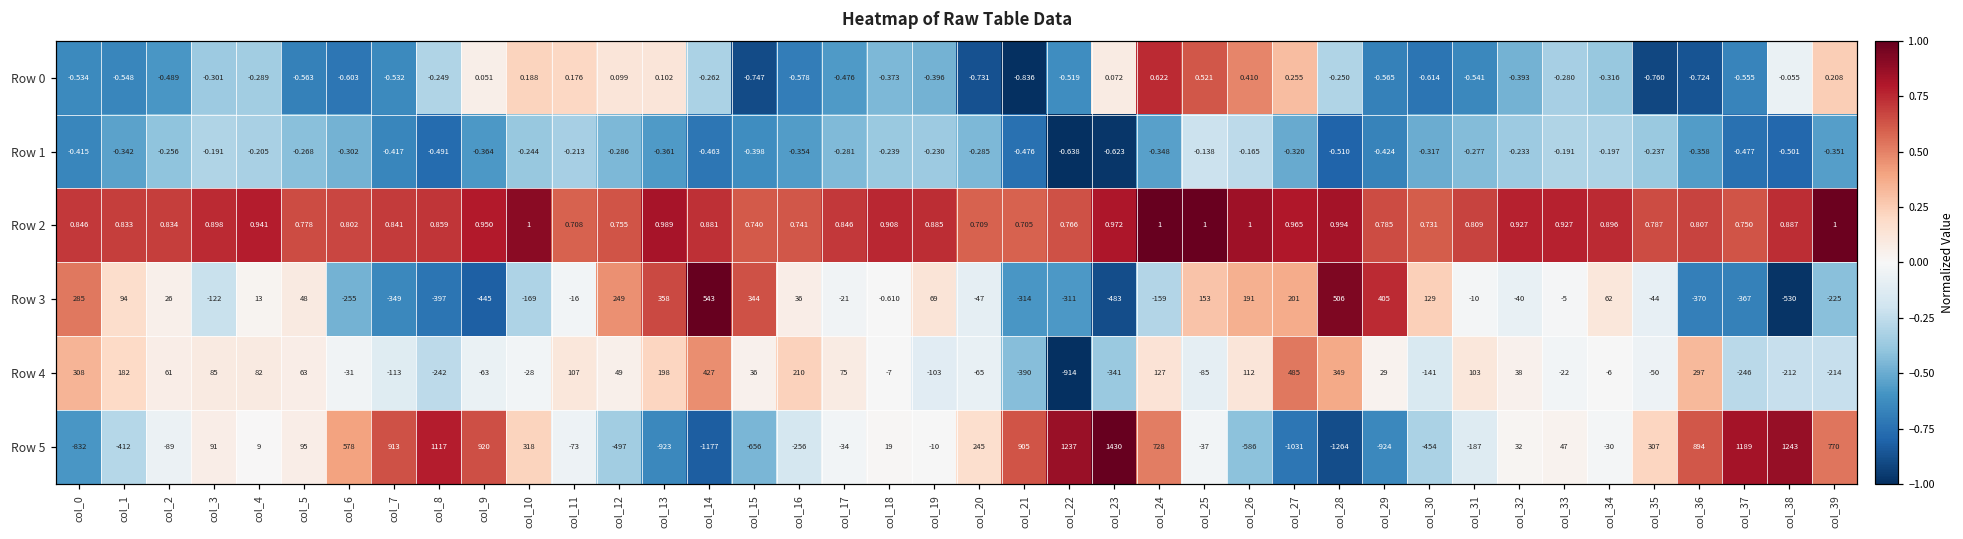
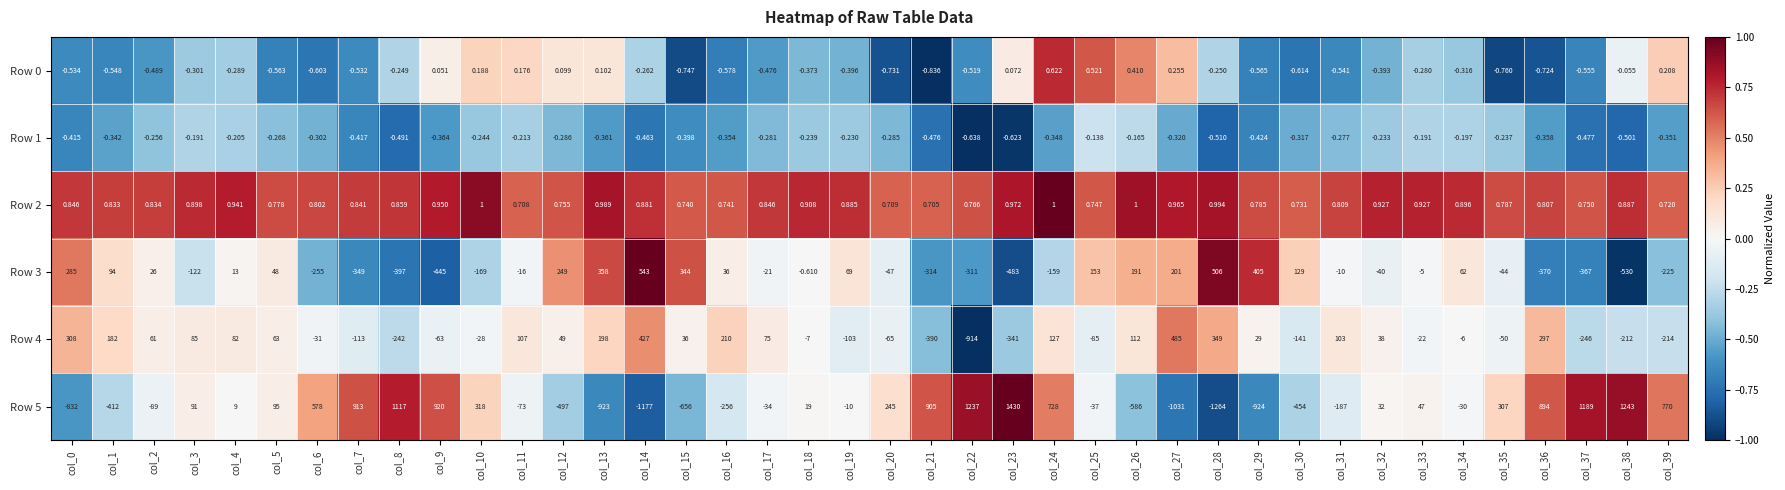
Row 2, col_25: 1 -> 0.747
Row 2, col_39: 1 -> 0.720
